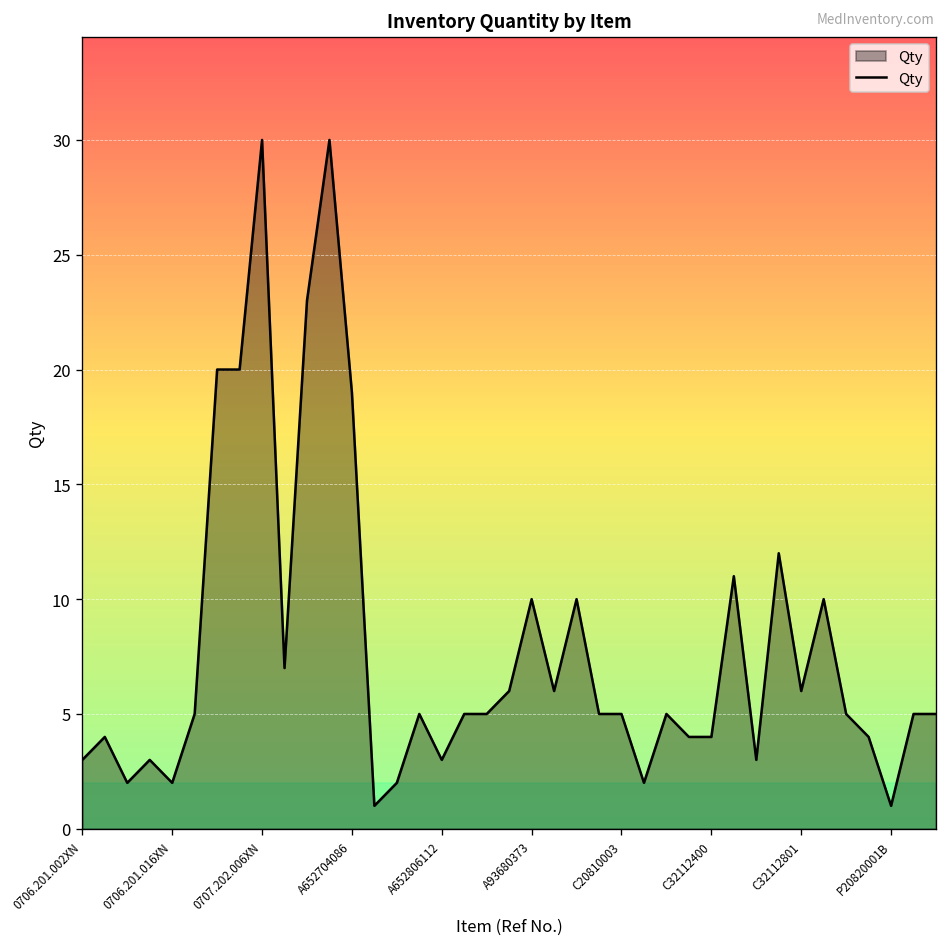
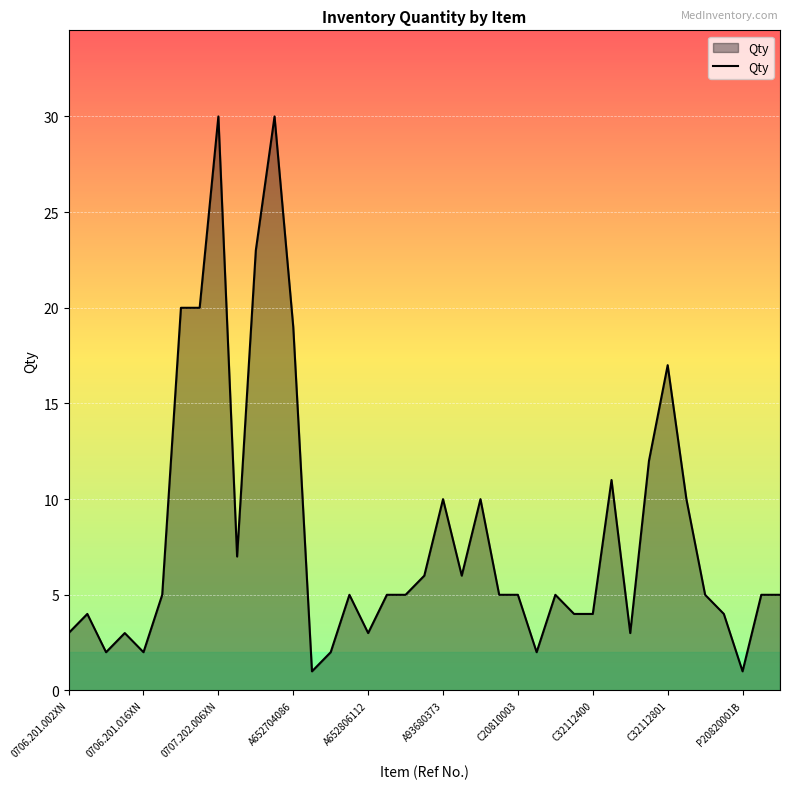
C32112801: 6 -> 17
